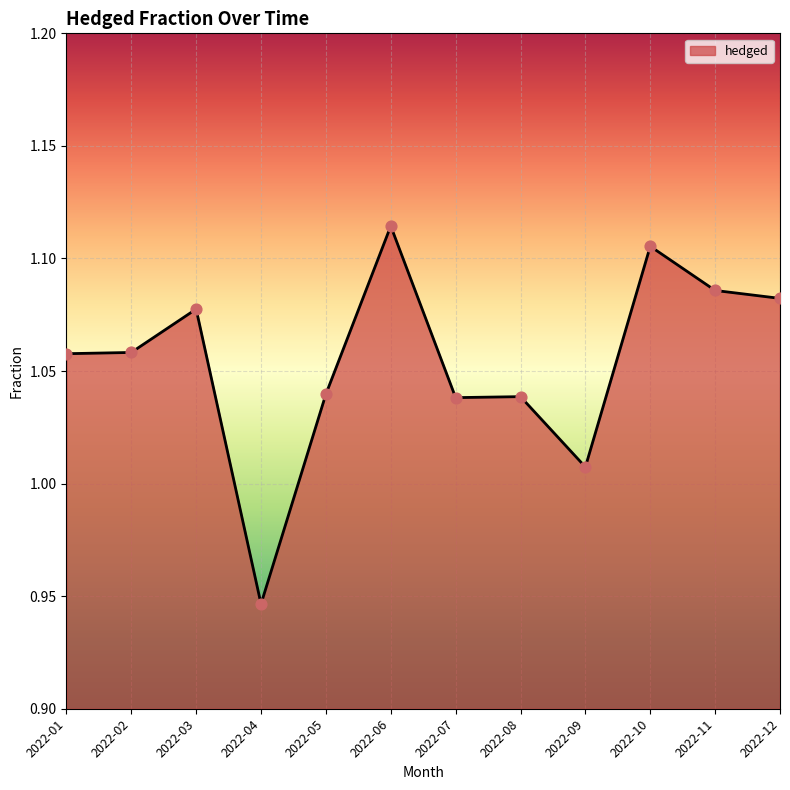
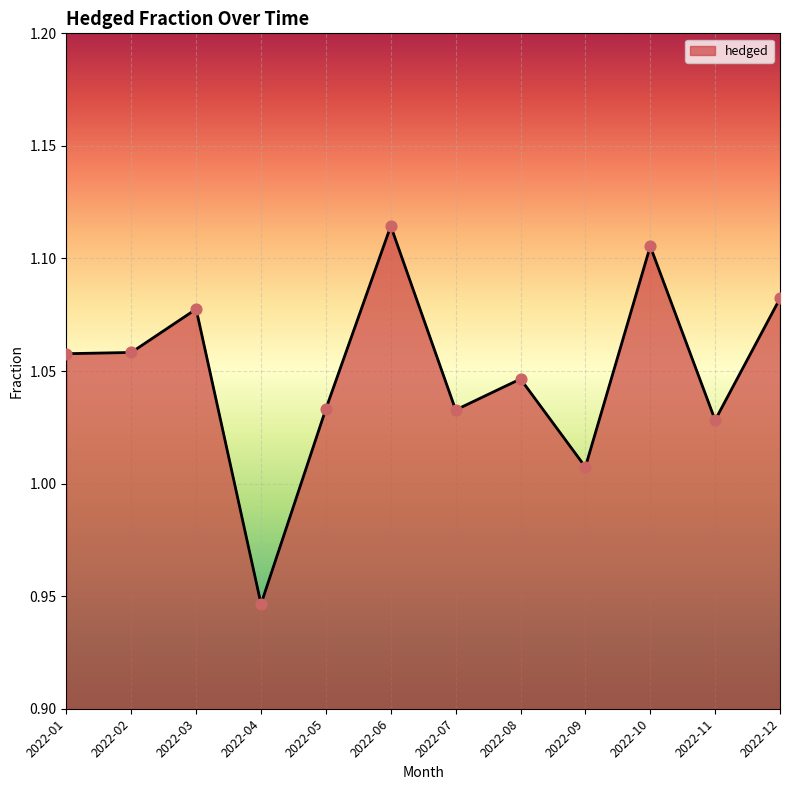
2022-05: 1.040 -> 1.033
2022-07: 1.038 -> 1.033
2022-08: 1.039 -> 1.046
2022-11: 1.086 -> 1.028
